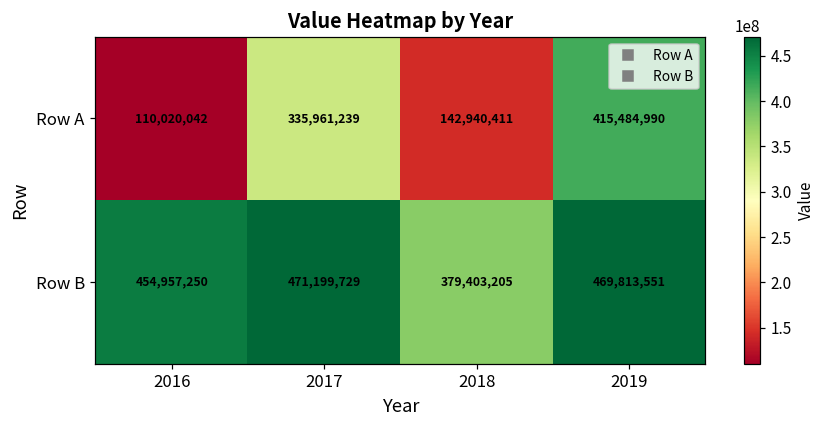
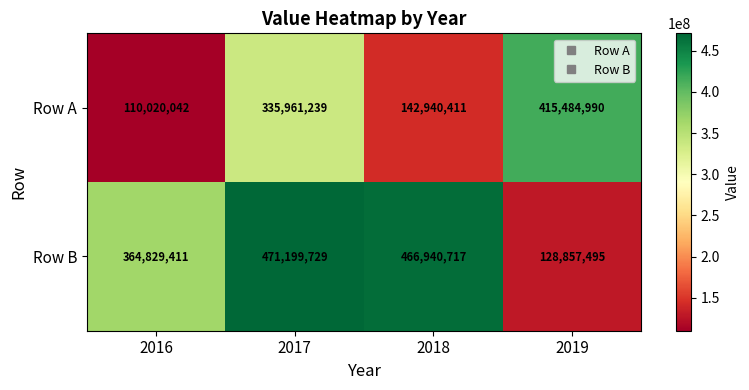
Row B, 2016: 454,957,250 -> 364,829,411
Row B, 2018: 379,403,205 -> 466,940,717
Row B, 2019: 469,813,551 -> 128,857,495
